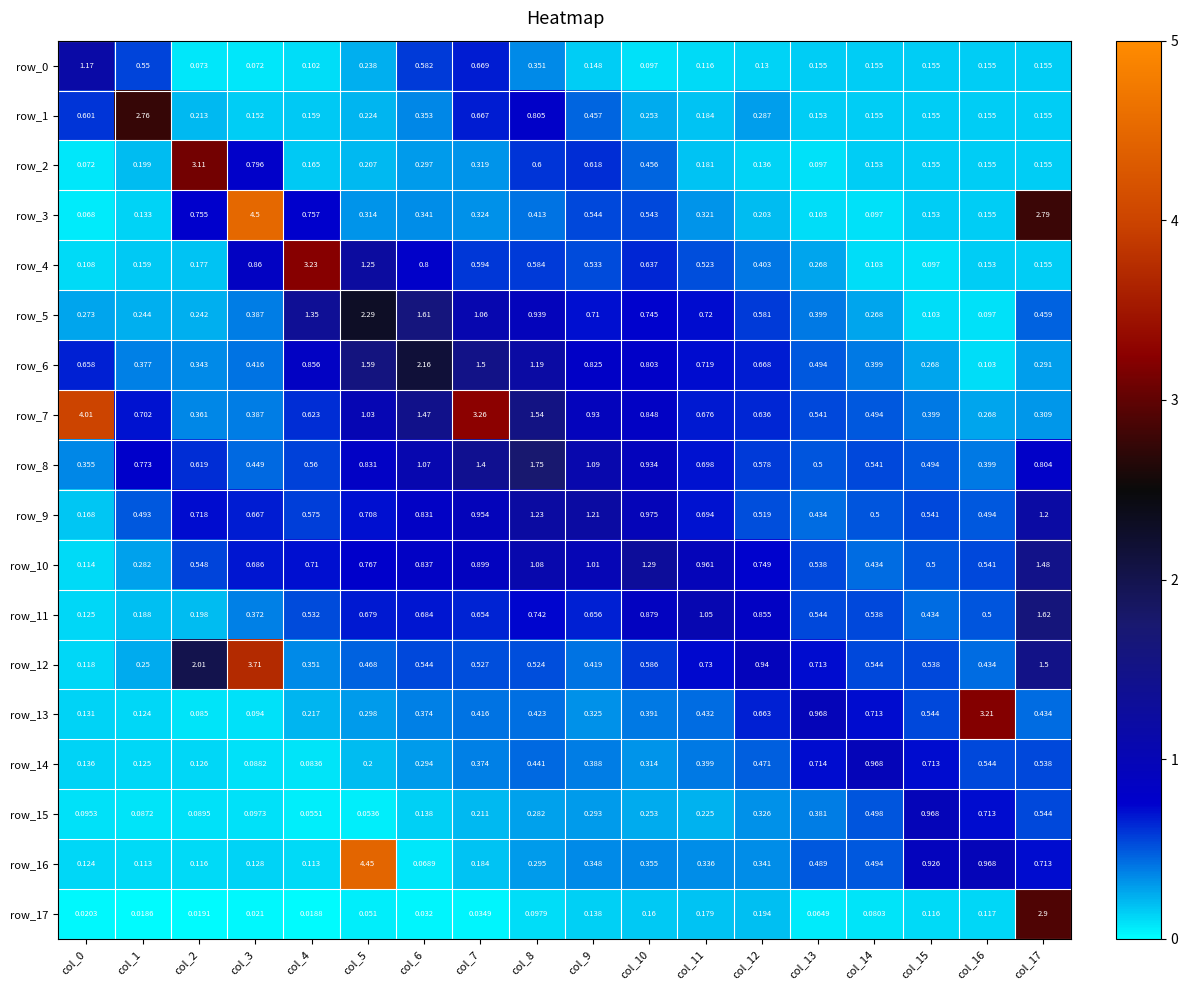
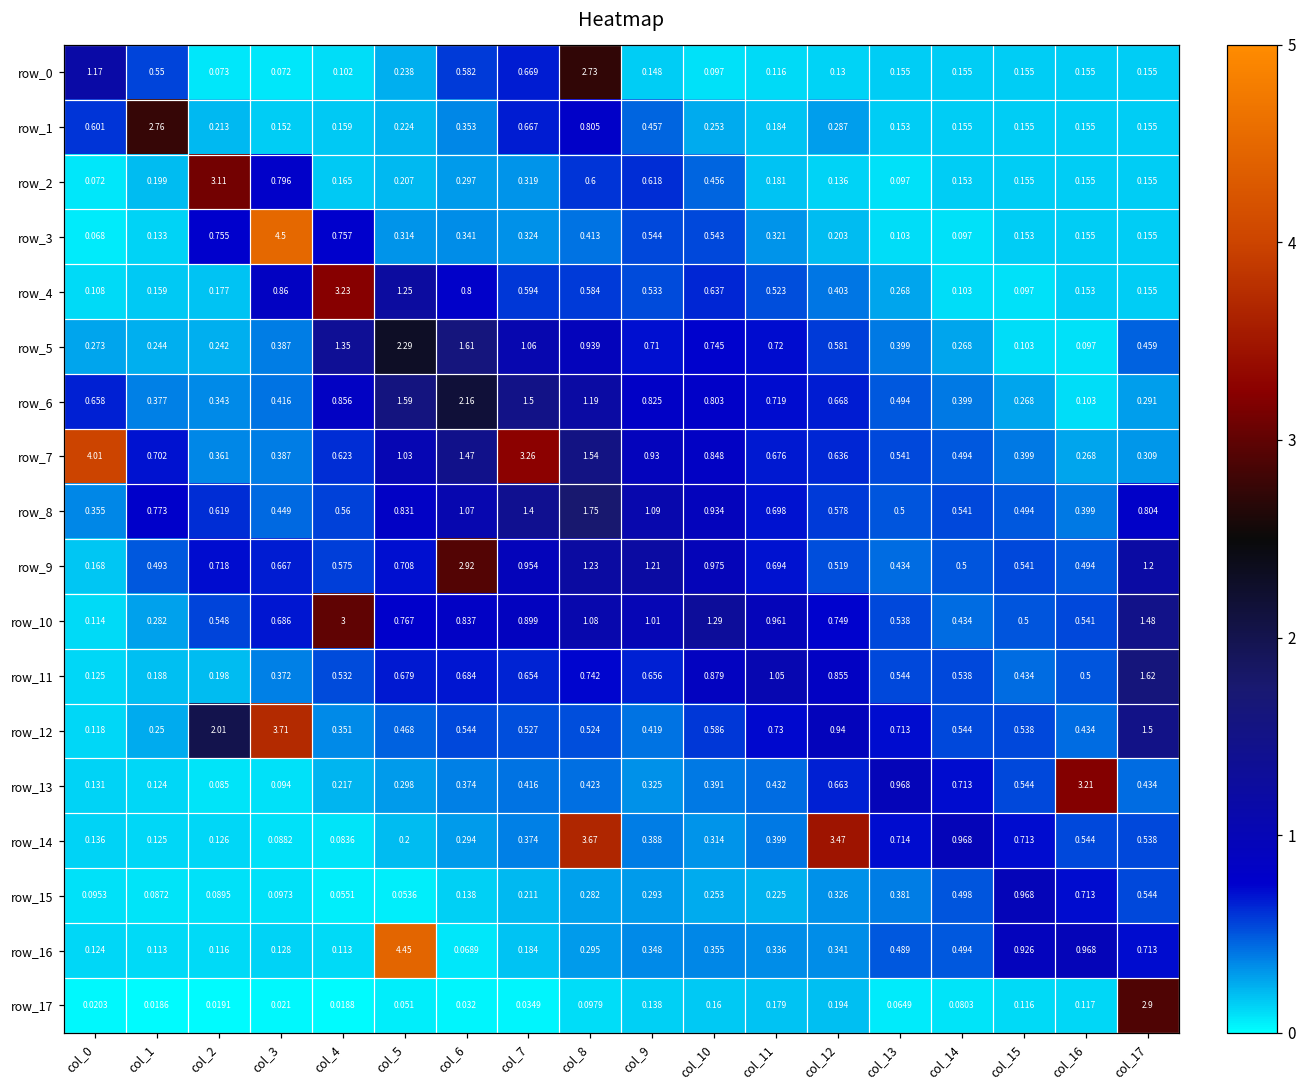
row_0, col_8: 0.351 -> 2.73
row_3, col_17: 2.79 -> 0.155
row_9, col_6: 0.831 -> 2.92
row_10, col_4: 0.71 -> 3
row_14, col_8: 0.441 -> 3.67
row_14, col_12: 0.471 -> 3.47
